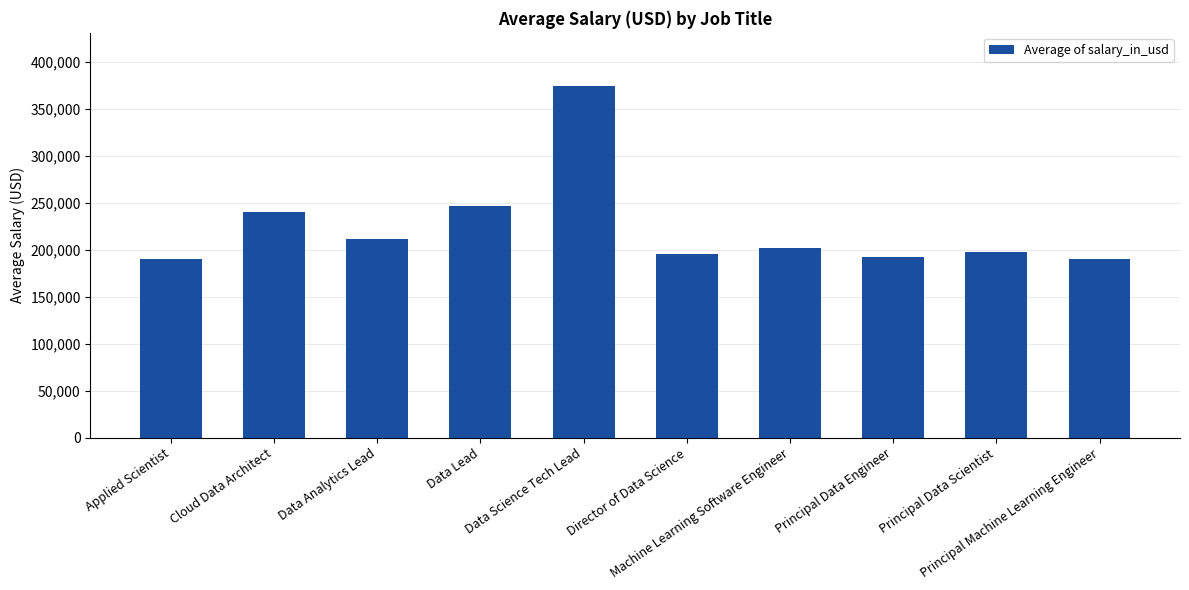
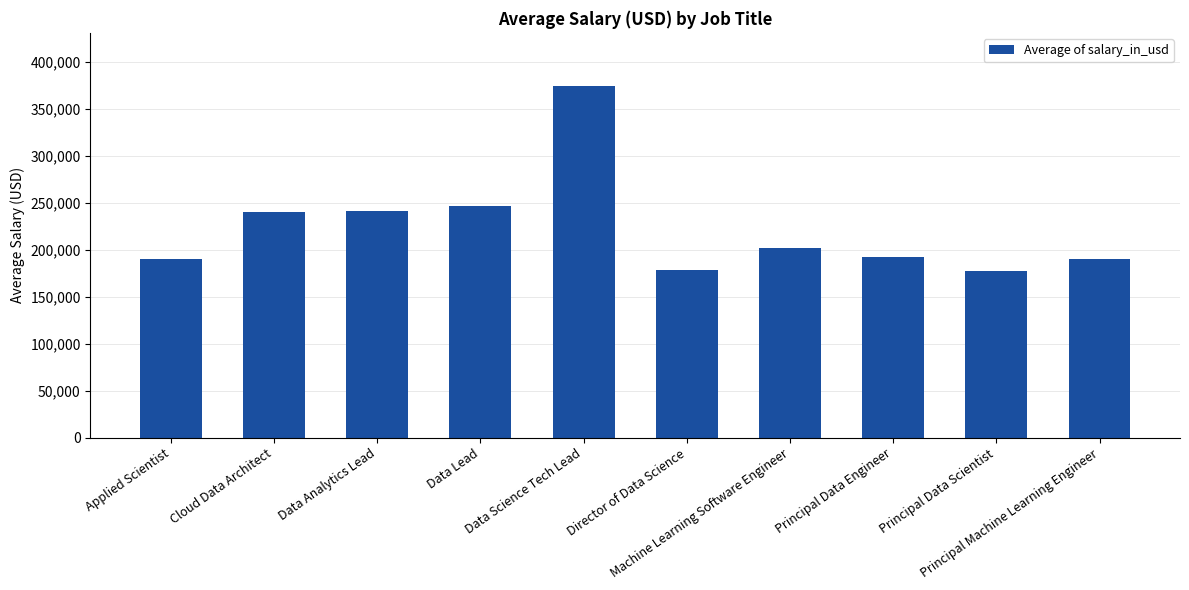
Data Analytics Lead: 210,000 -> 240,000
Director of Data Science: 200,000 -> 180,000
Principal Data Scientist: 200,000 -> 180,000
